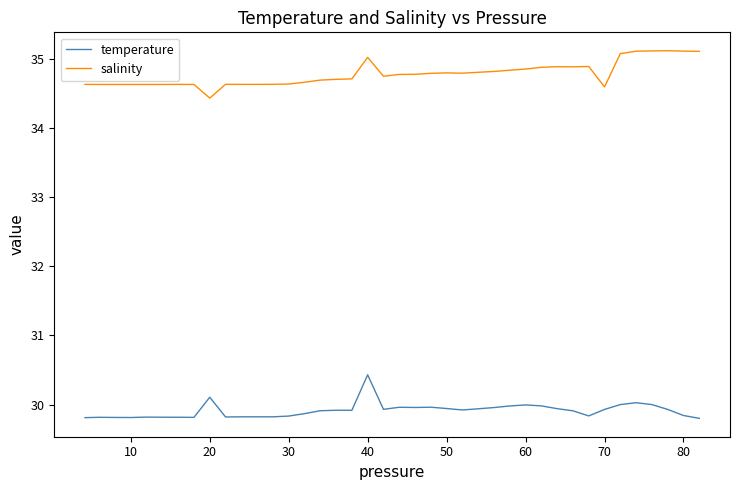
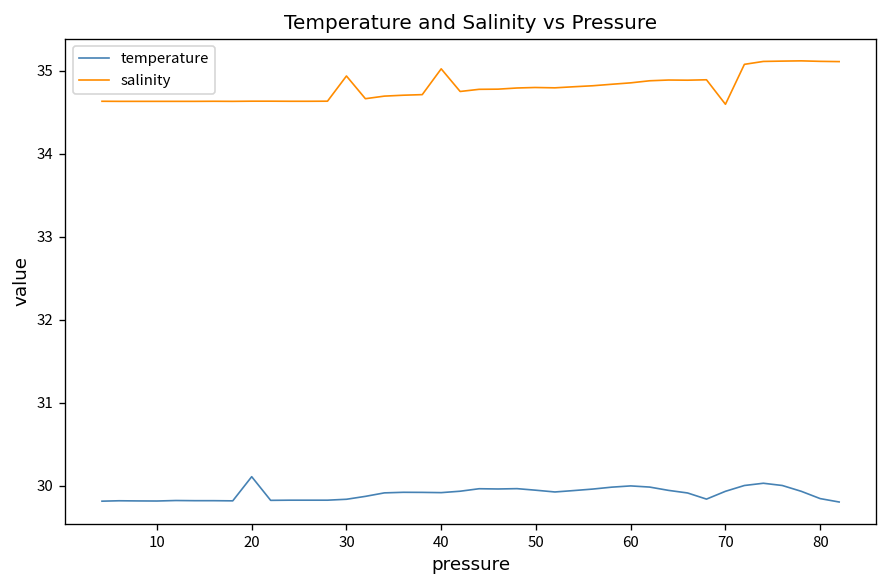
salinity, 20: 34.4 -> 34.6
salinity, 30: 34.6 -> 34.9
temperature, 40: 30.4 -> 29.9
